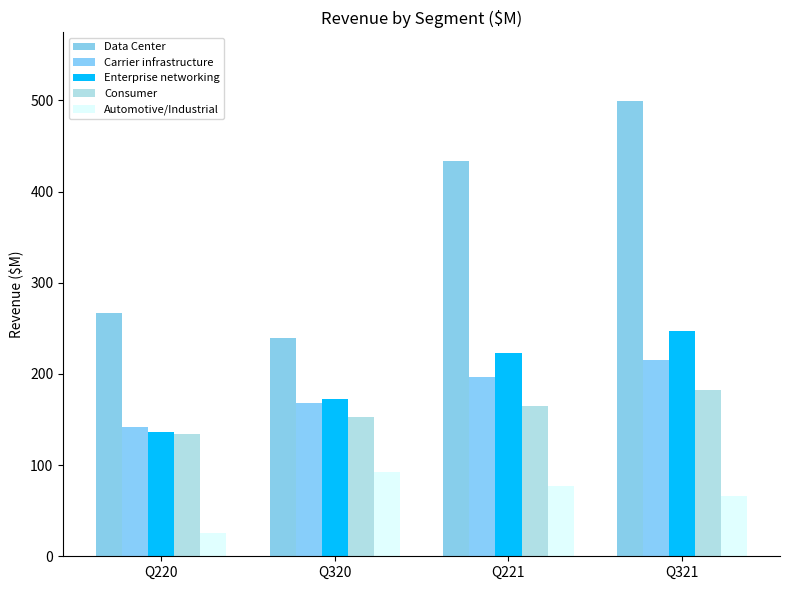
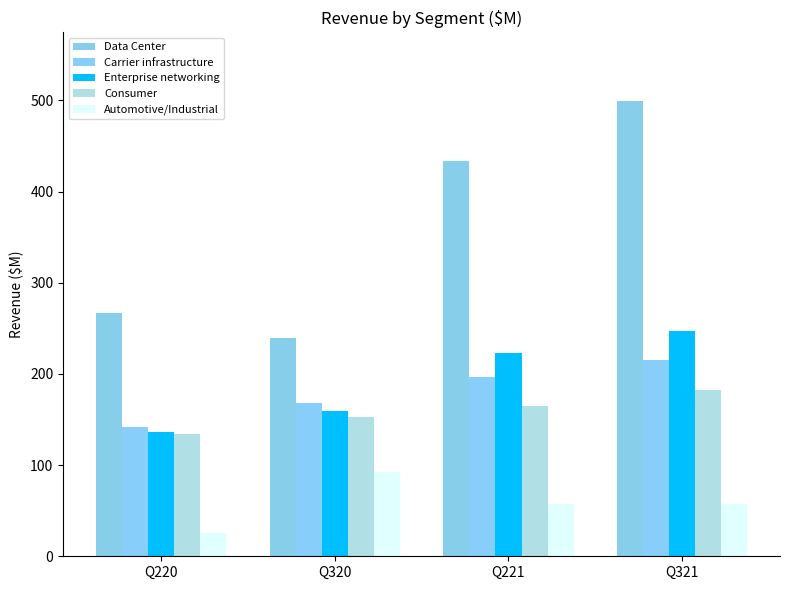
Enterprise networking, Q320: 170 -> 160
Automotive/Industrial, Q221: 80 -> 60
Automotive/Industrial, Q321: 70 -> 60
